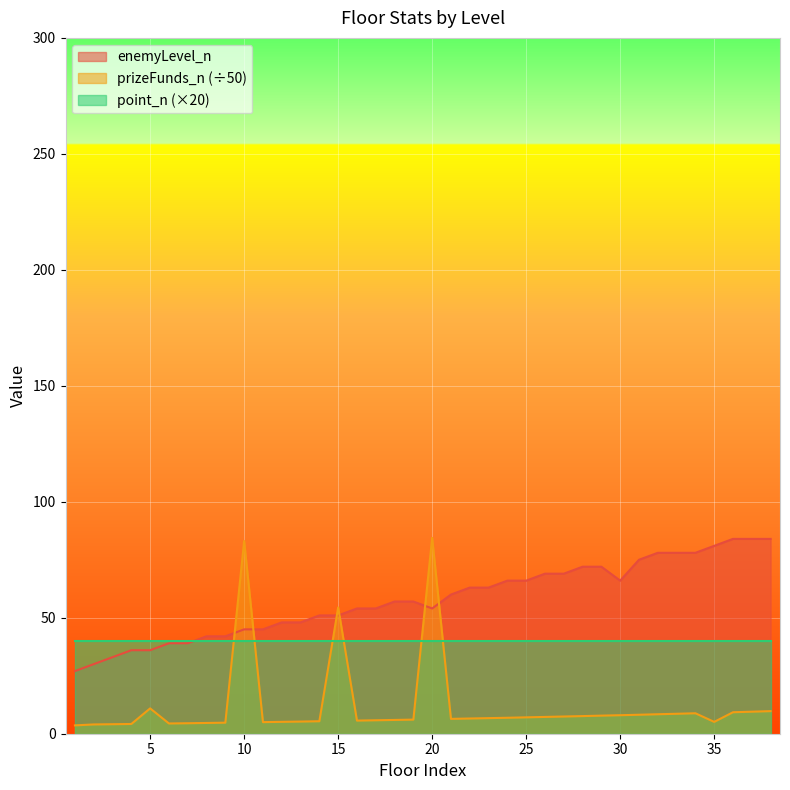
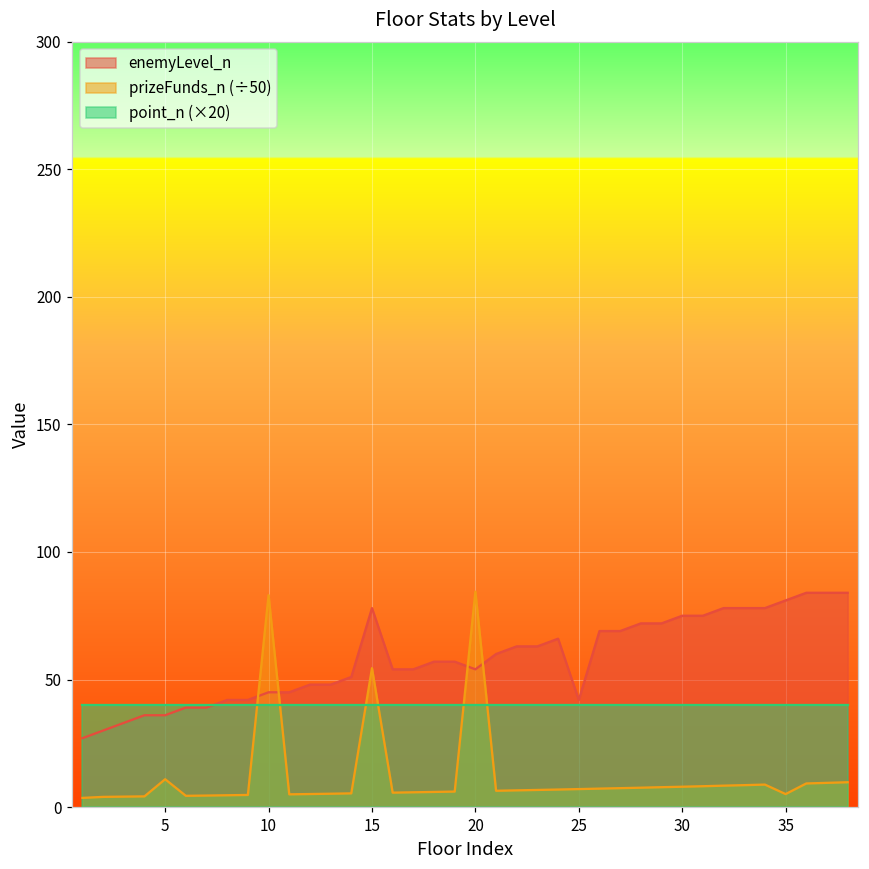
enemyLevel_n, 15: 51 -> 78
enemyLevel_n, 25: 66 -> 42
enemyLevel_n, 30: 66 -> 75
